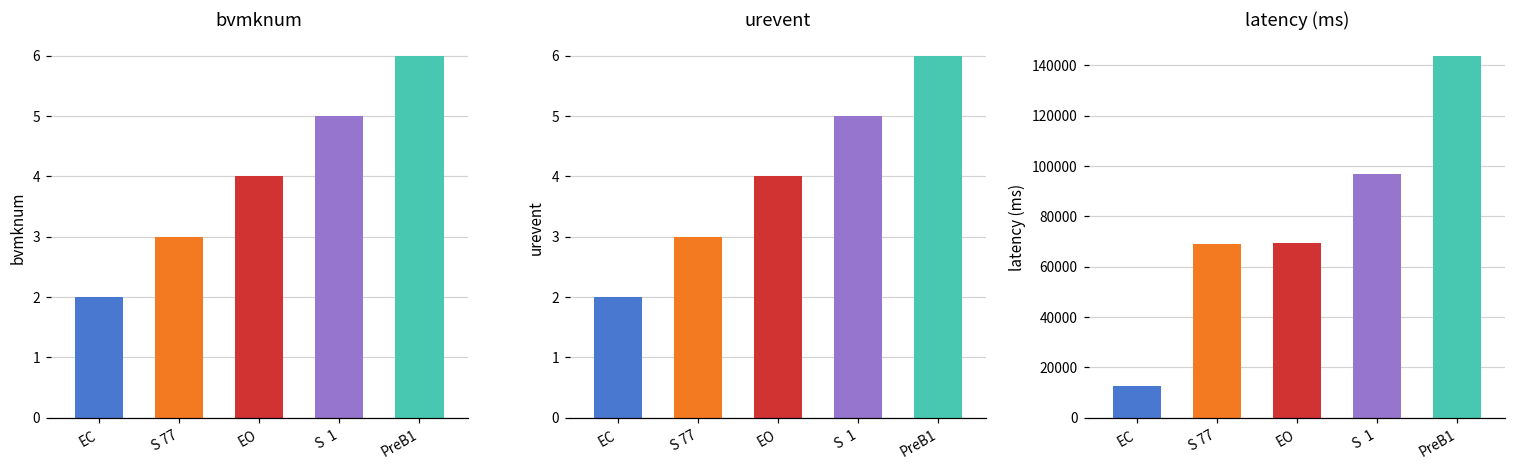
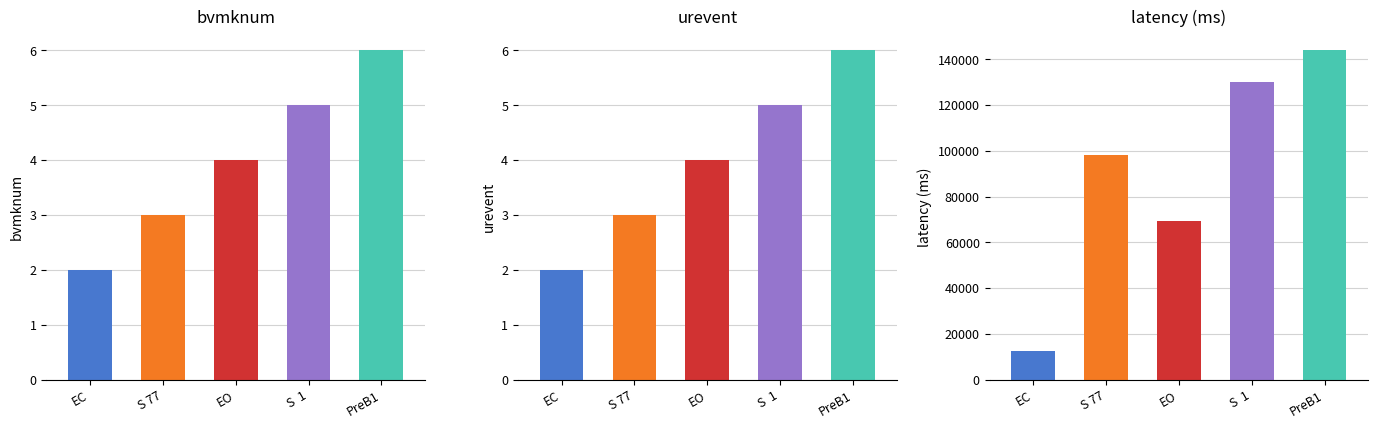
latency (ms), S 77: 69000 -> 98000
latency (ms), S 1: 97000 -> 130000
